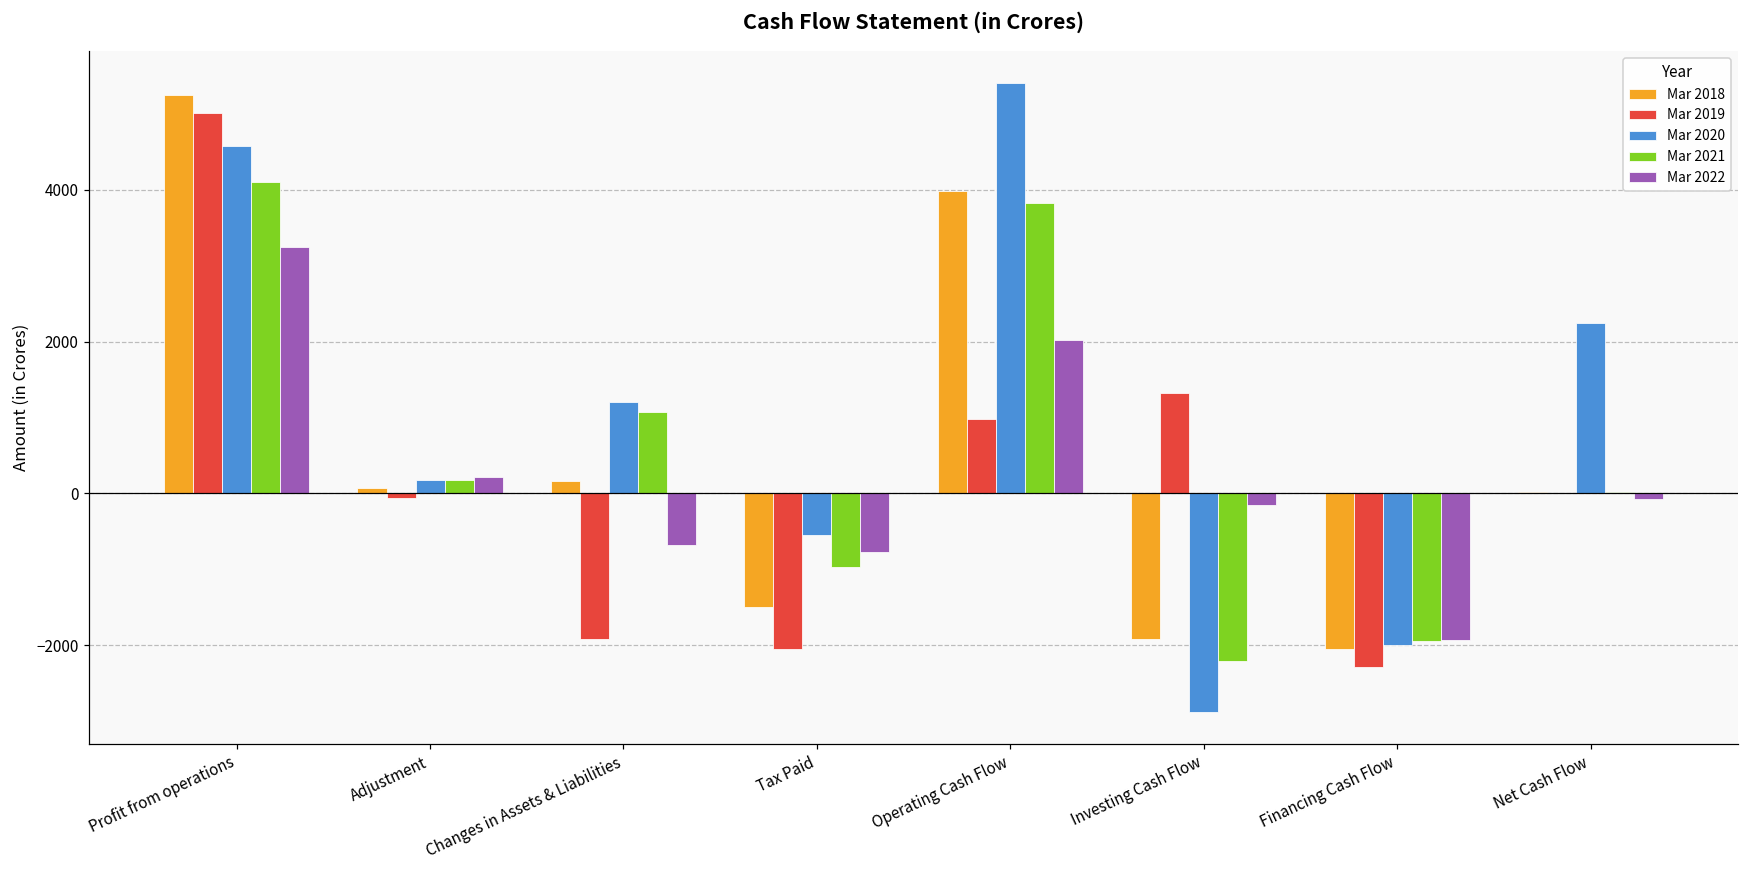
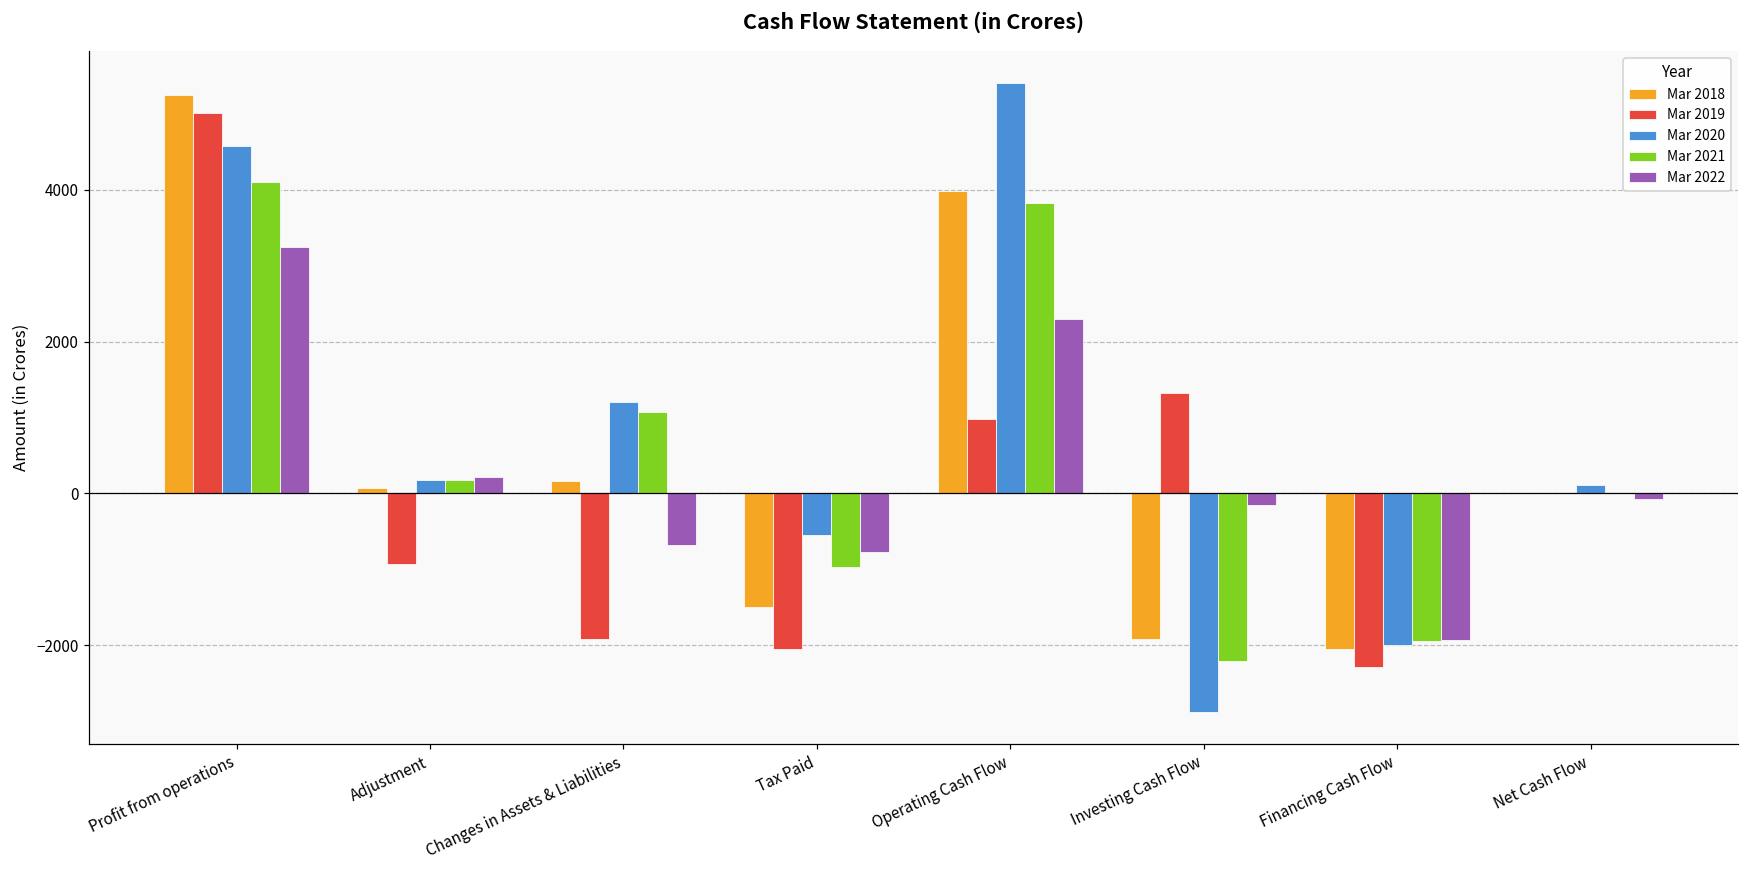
Mar 2019, Adjustment: -100 -> -900
Mar 2022, Operating Cash Flow: 2000 -> 2300
Mar 2020, Net Cash Flow: 2200 -> 100
